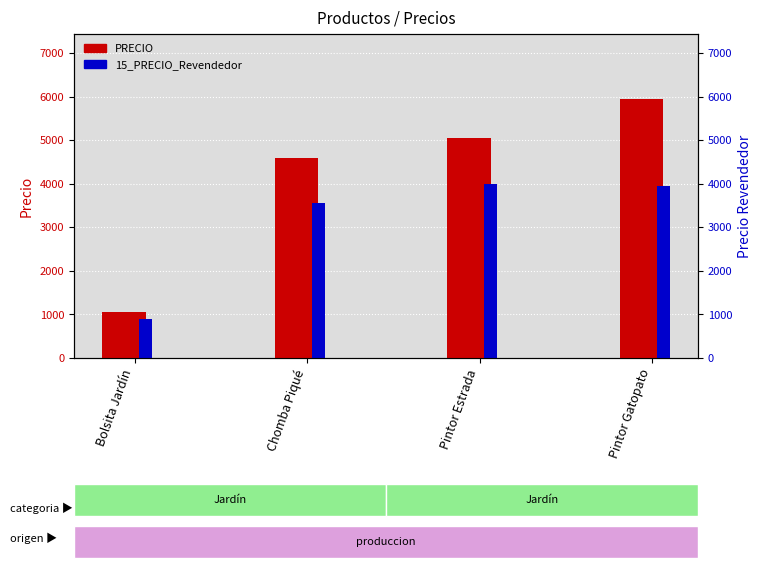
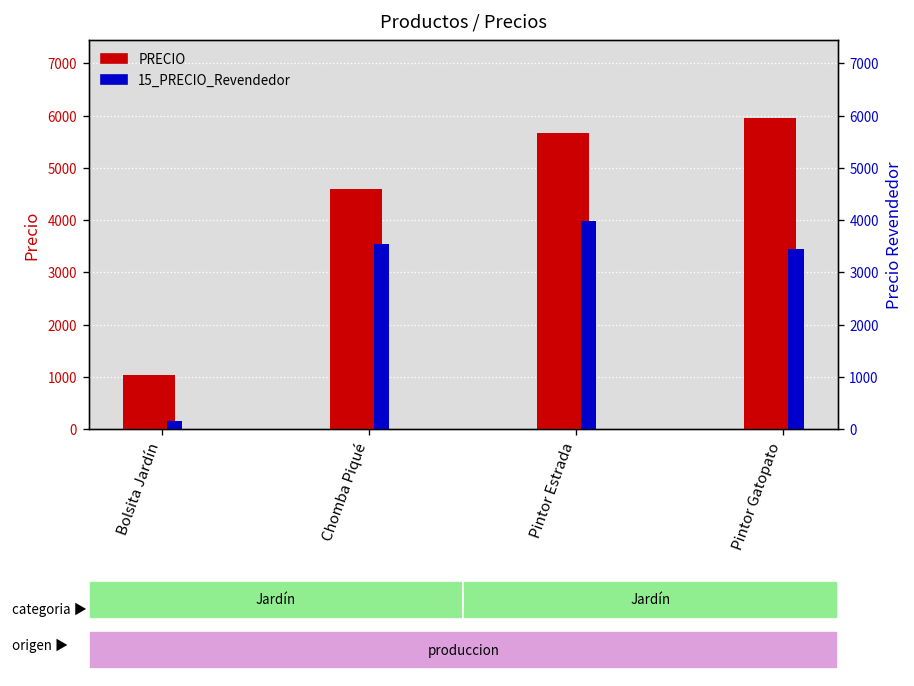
15_PRECIO_Revendedor, Bolsita Jardín: 900 -> 200
PRECIO, Pintor Estrada: 5100 -> 5700
15_PRECIO_Revendedor, Pintor Gatopato: 4000 -> 3500
